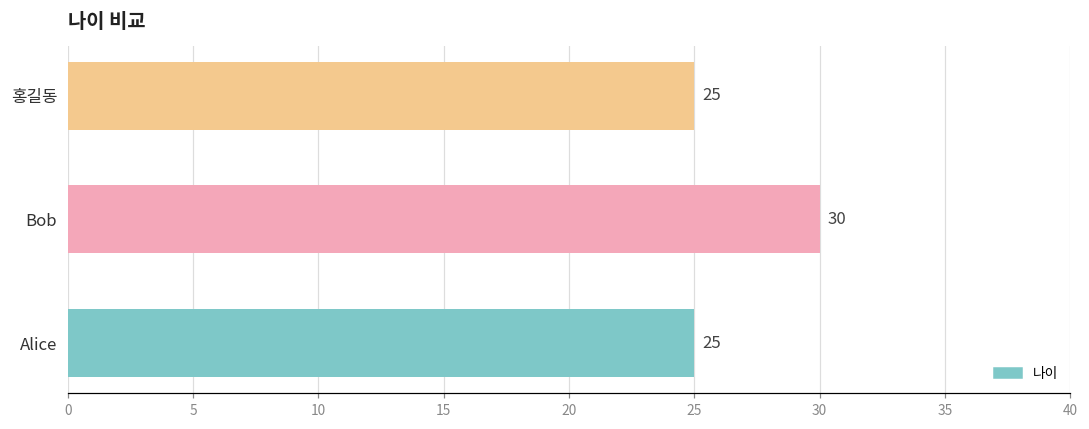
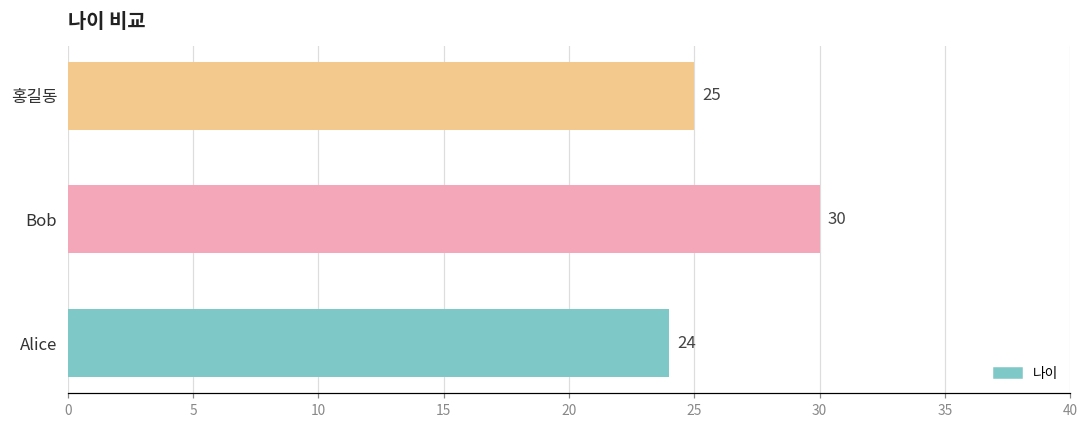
Alice: 25 -> 24
